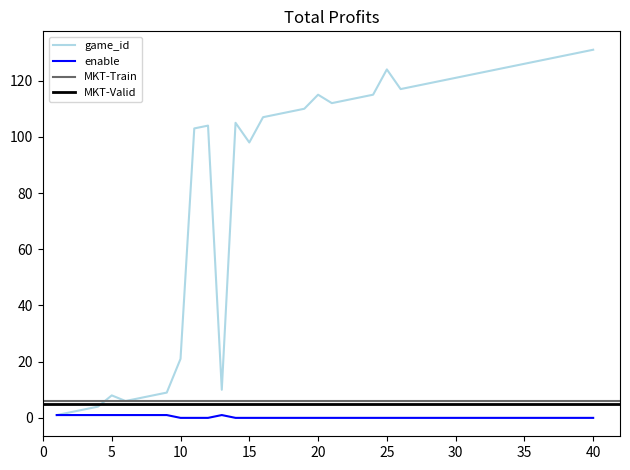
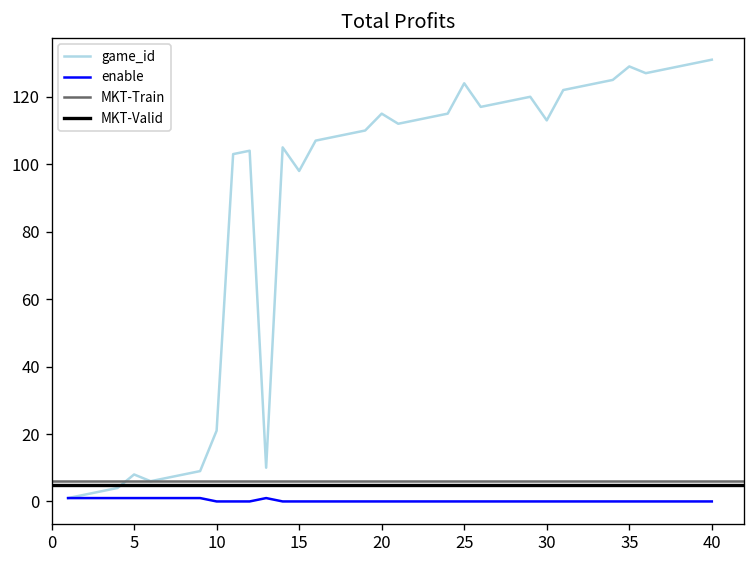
game_id, 30: 121 -> 113
game_id, 35: 126 -> 129
